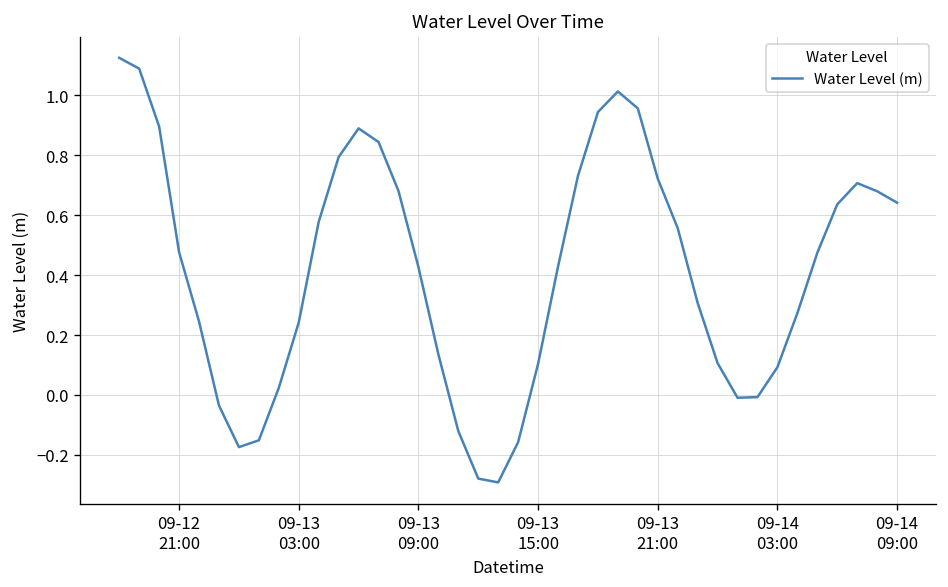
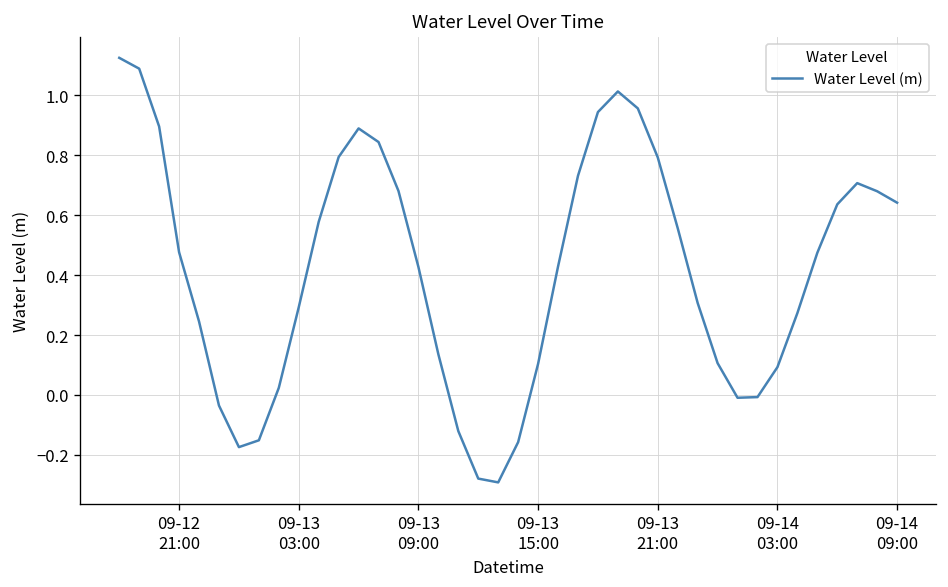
09-13 03:00: 0.24 -> 0.29
09-13 21:00: 0.72 -> 0.79
